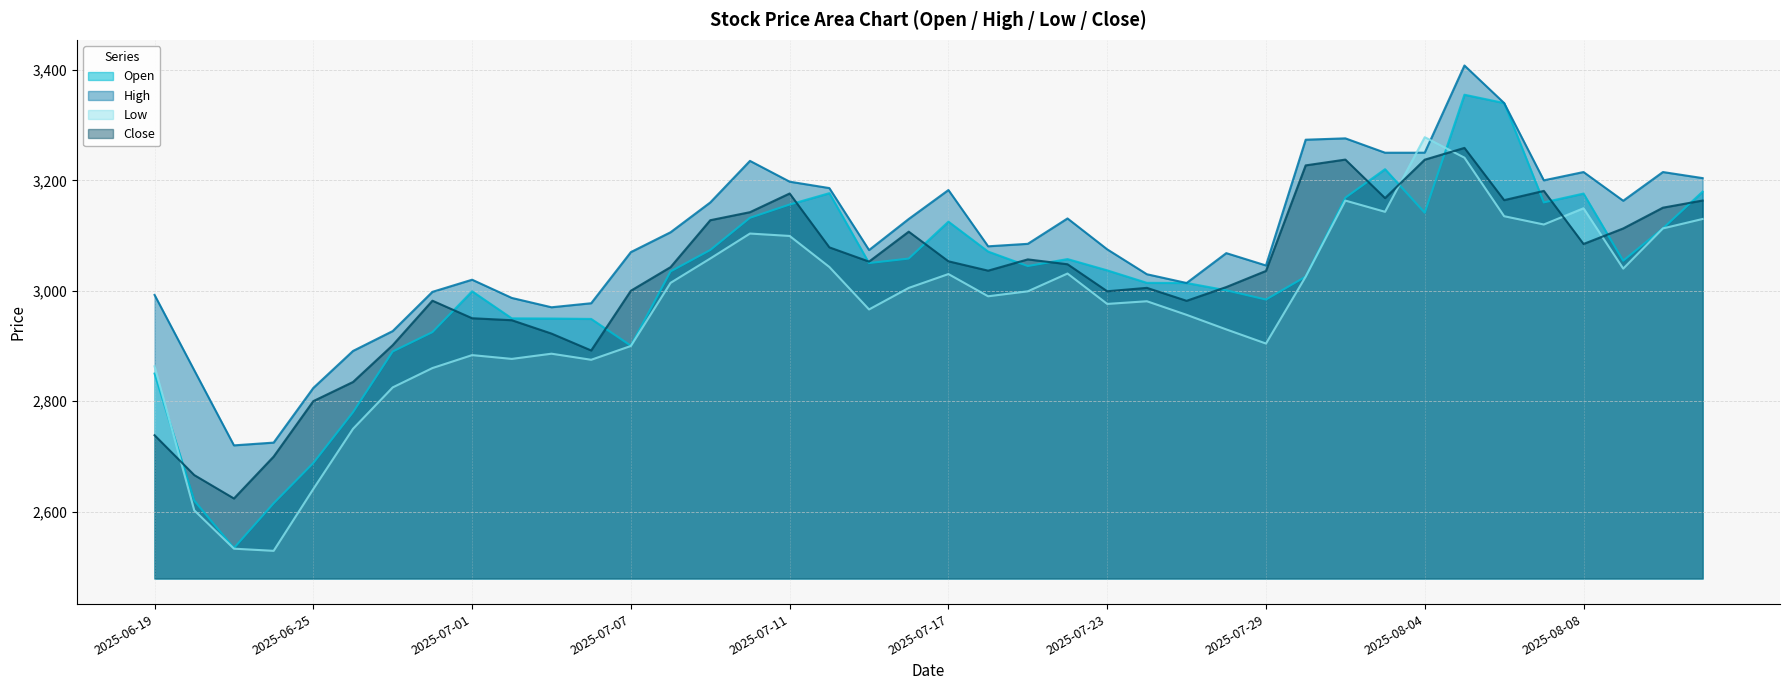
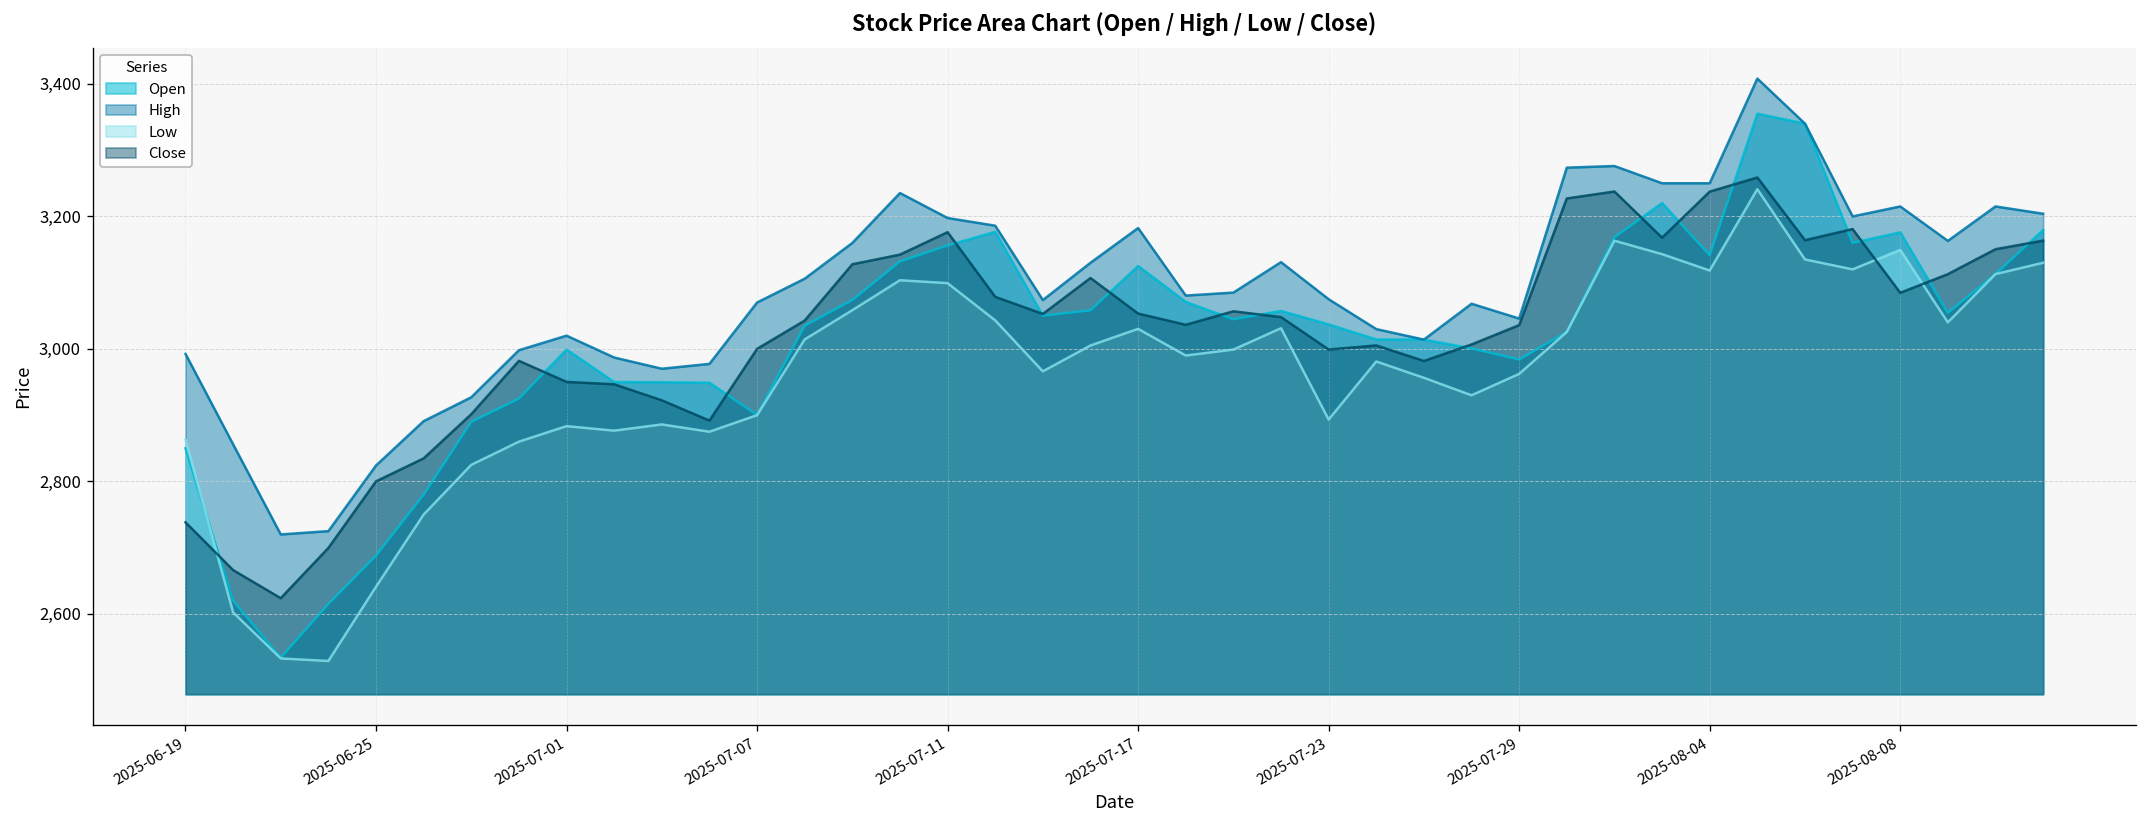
Low, 2025-07-23: 2,980 -> 2,890
Low, 2025-07-29: 2,900 -> 2,960
Low, 2025-08-04: 3,280 -> 3,120
